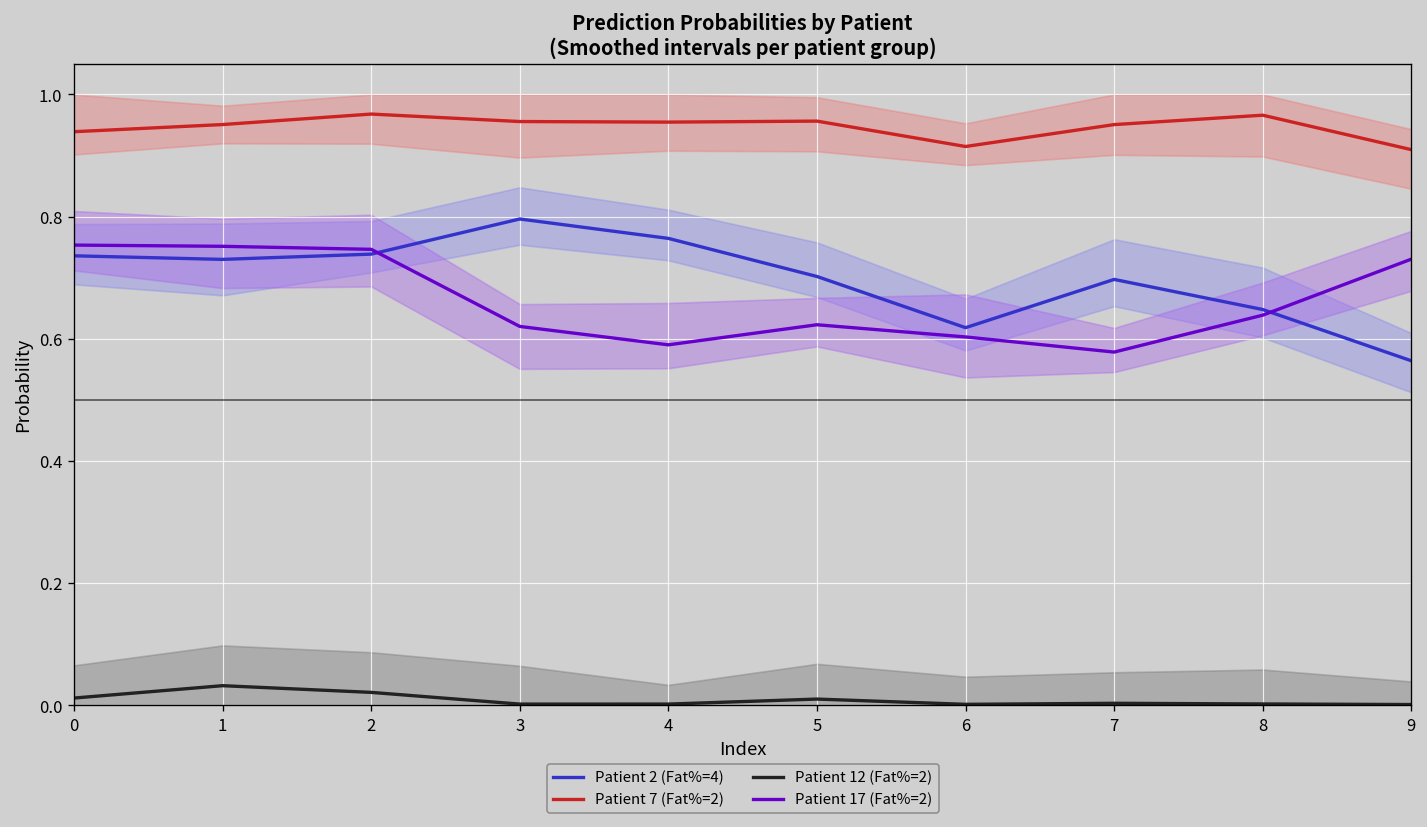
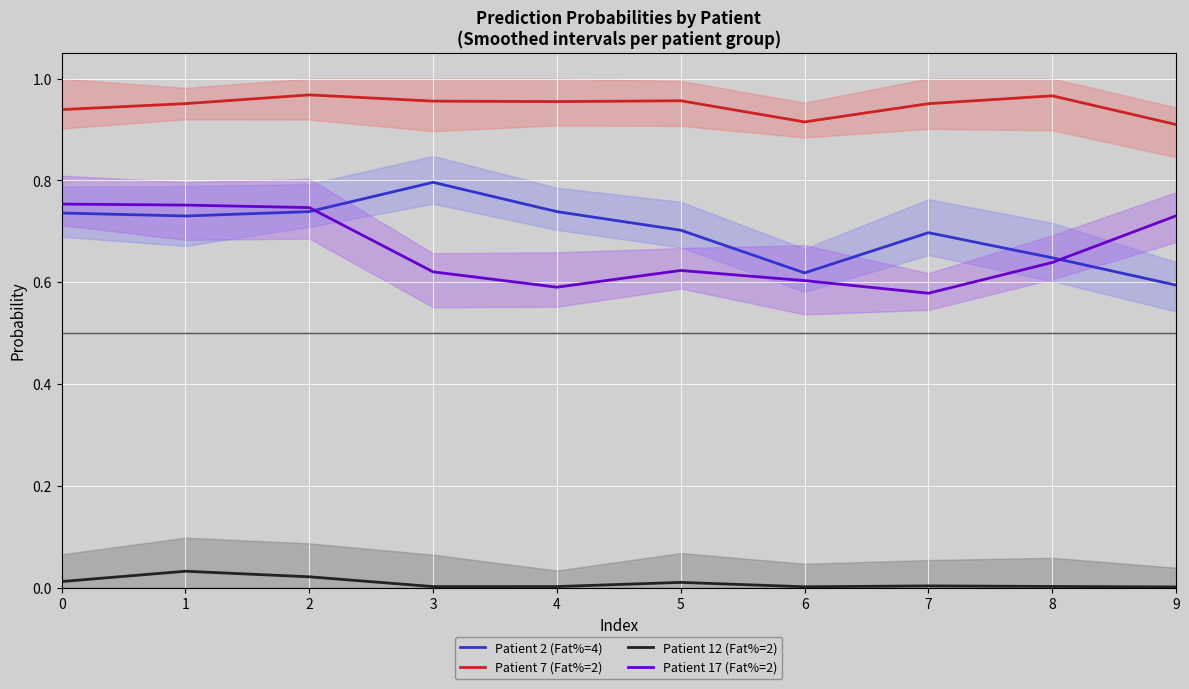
Patient 2 (Fat%=4), 4: 0.76 -> 0.74
Patient 2 (Fat%=4), 9: 0.56 -> 0.59
